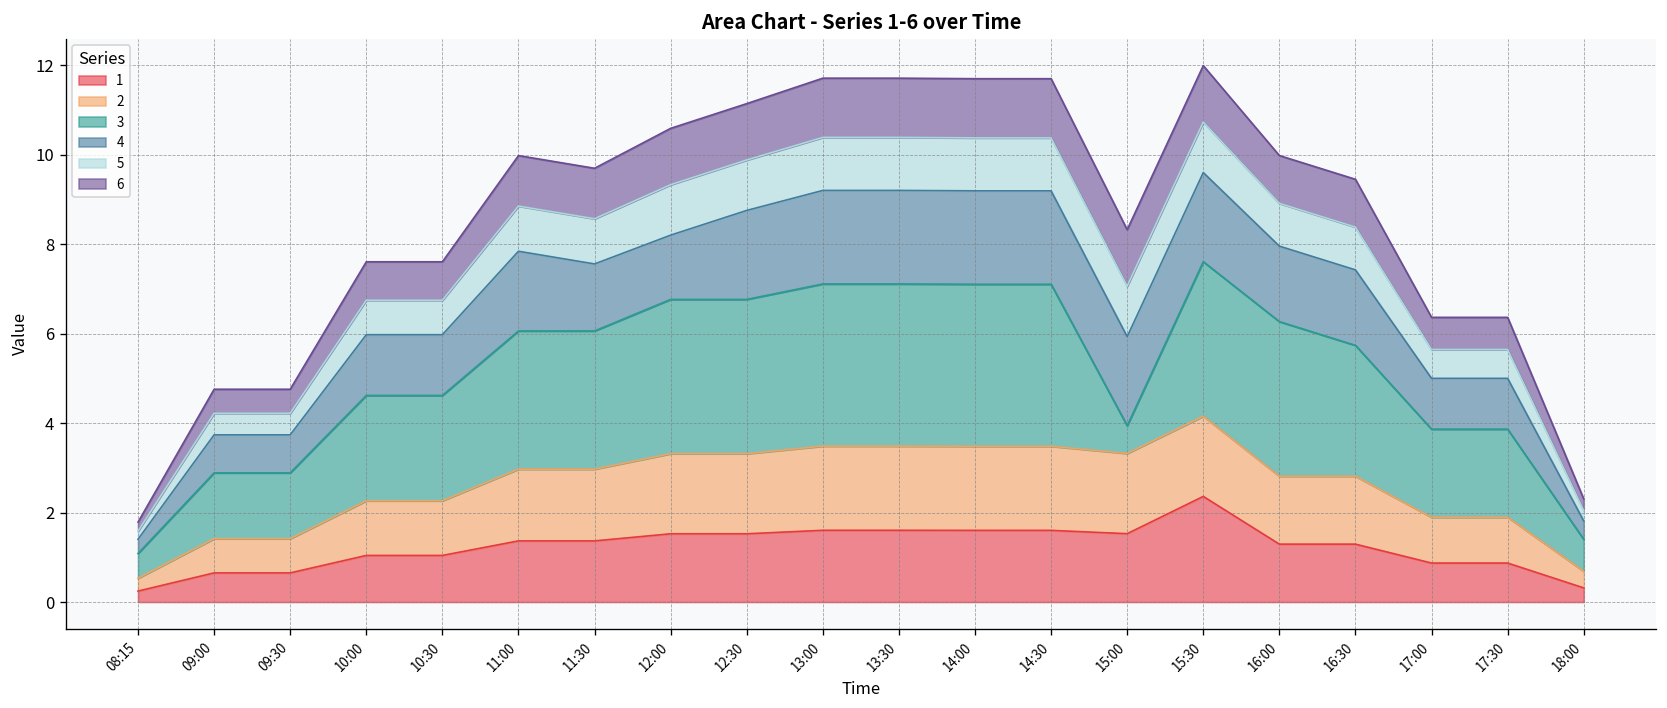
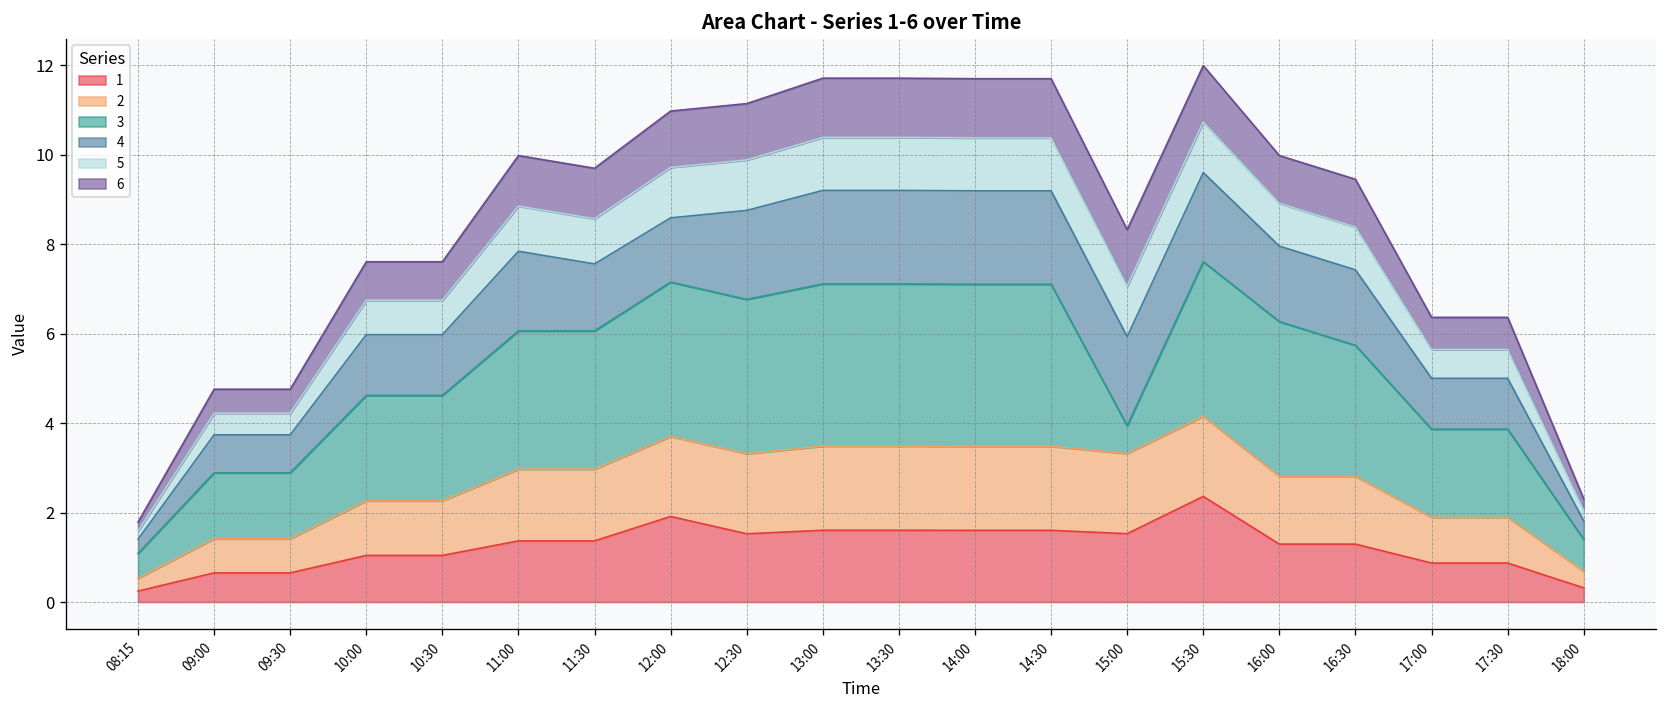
1, 12:00: 1.5 -> 1.9
